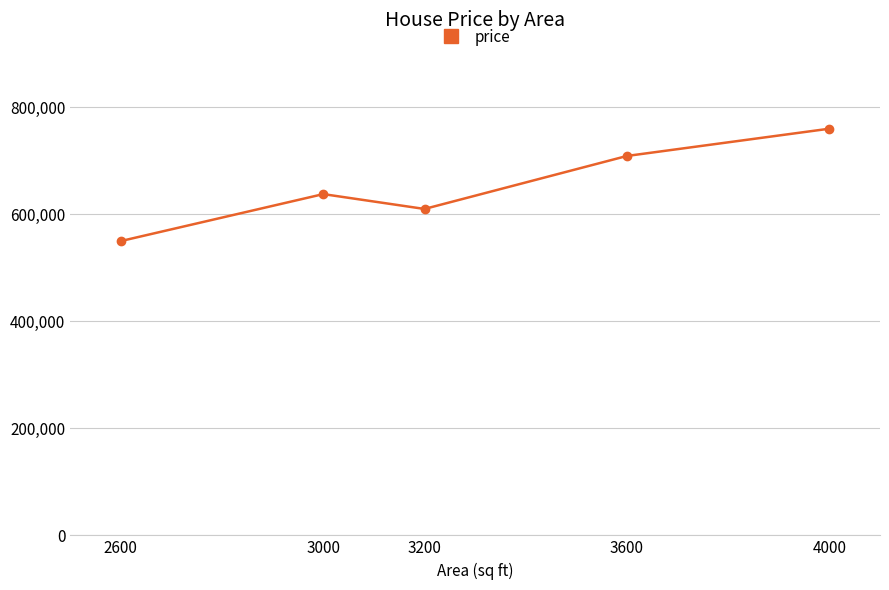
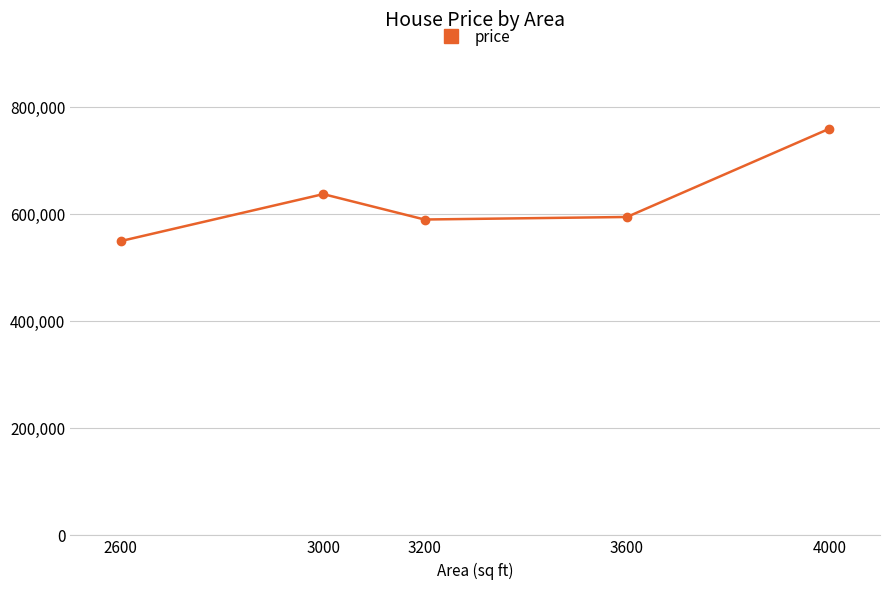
3200: 610,000 -> 590,000
3600: 710,000 -> 600,000
